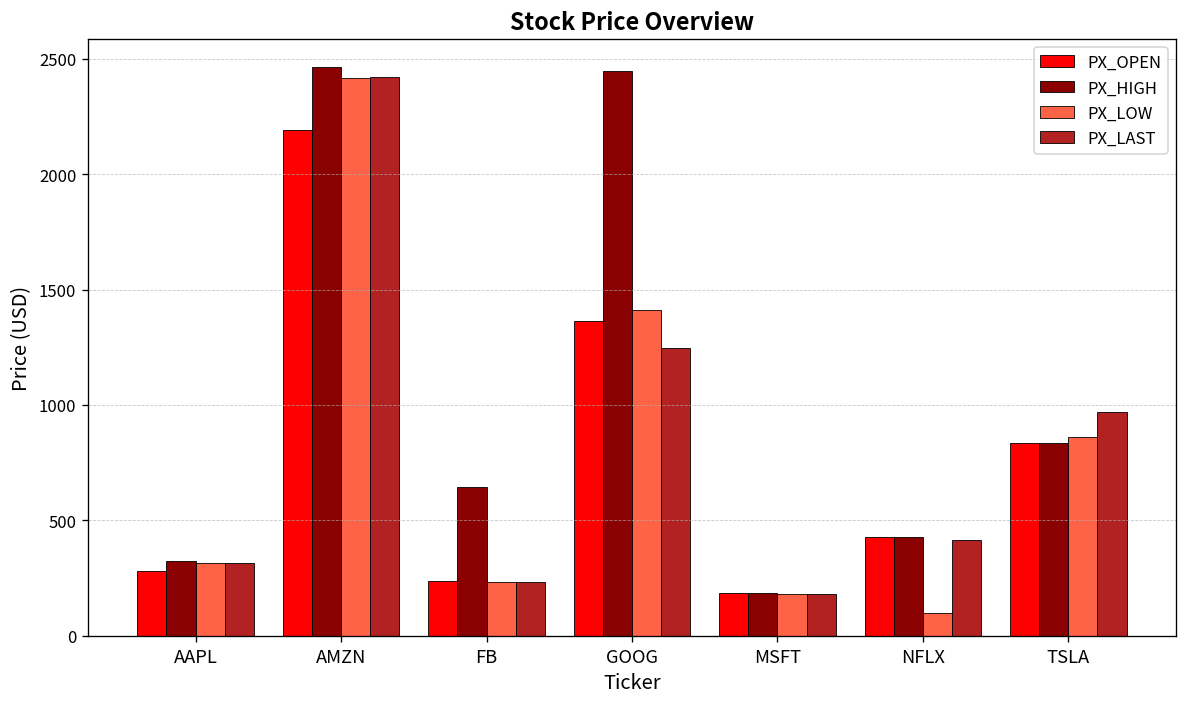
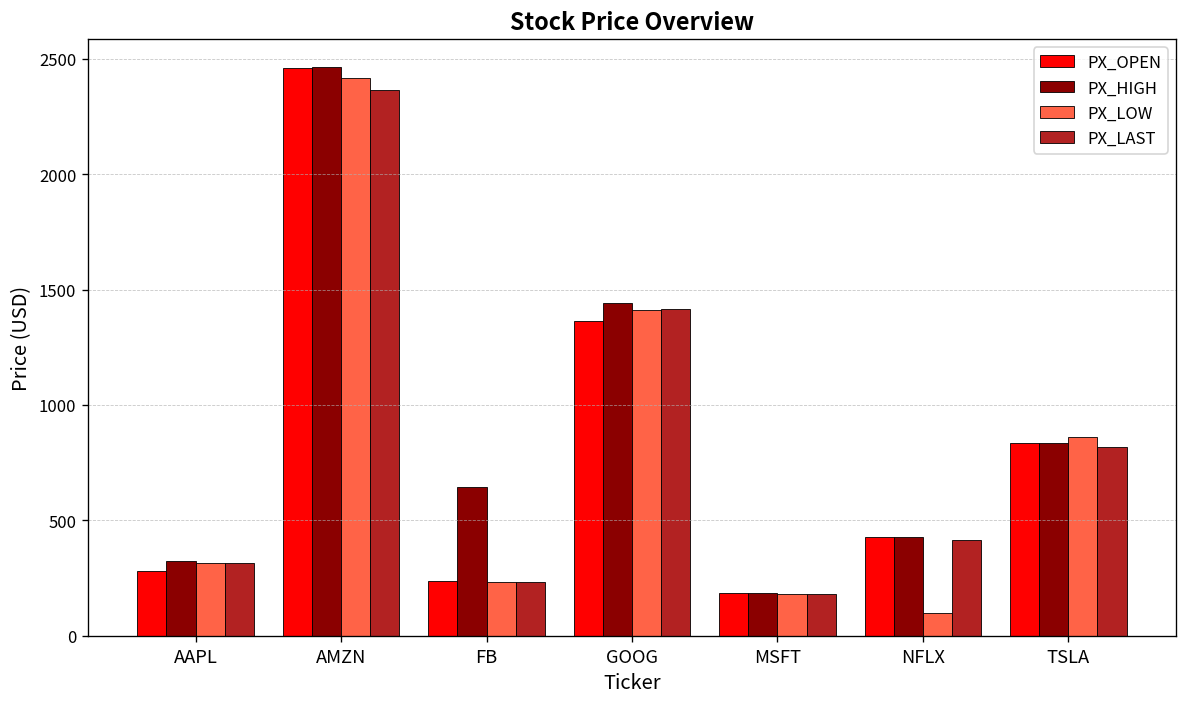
PX_OPEN, AMZN: 2190 -> 2460
PX_LAST, AMZN: 2420 -> 2360
PX_HIGH, GOOG: 2450 -> 1440
PX_LAST, GOOG: 1250 -> 1420
PX_LAST, TSLA: 970 -> 820
